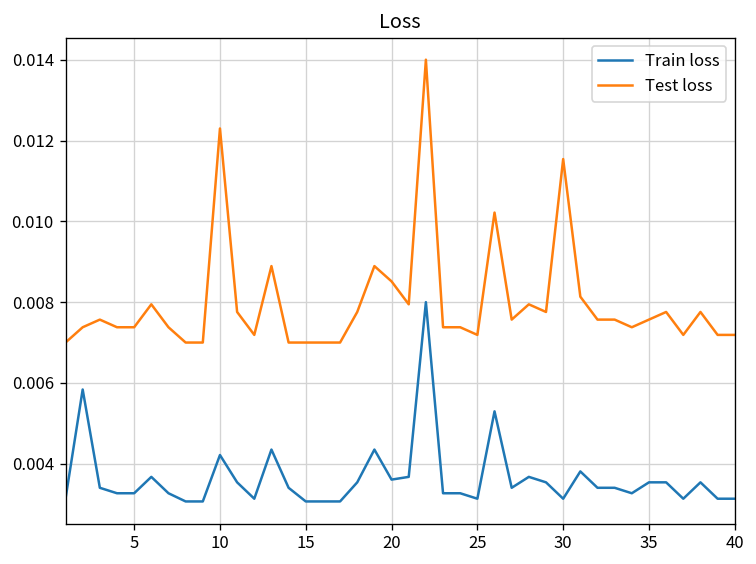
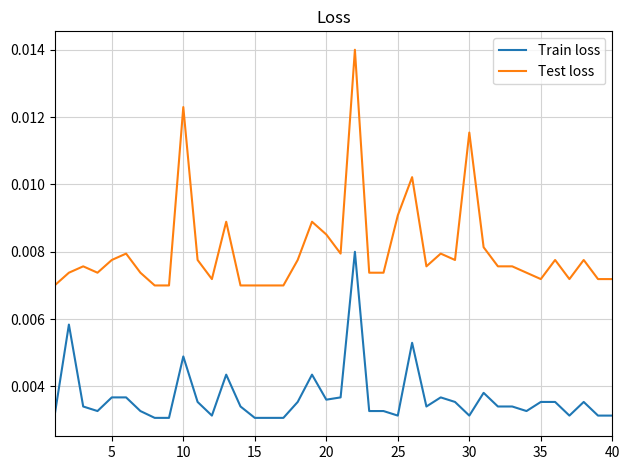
Train loss, 5: 0.0033 -> 0.0037
Test loss, 5: 0.0074 -> 0.0078
Train loss, 10: 0.0042 -> 0.0049
Test loss, 25: 0.0072 -> 0.0091
Test loss, 35: 0.0076 -> 0.0072
